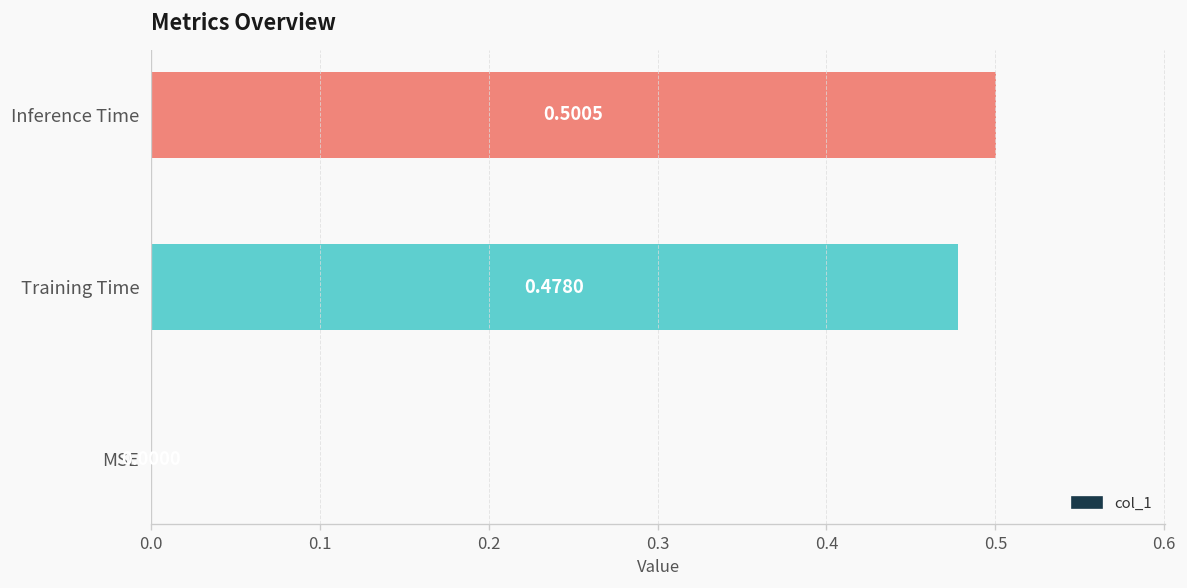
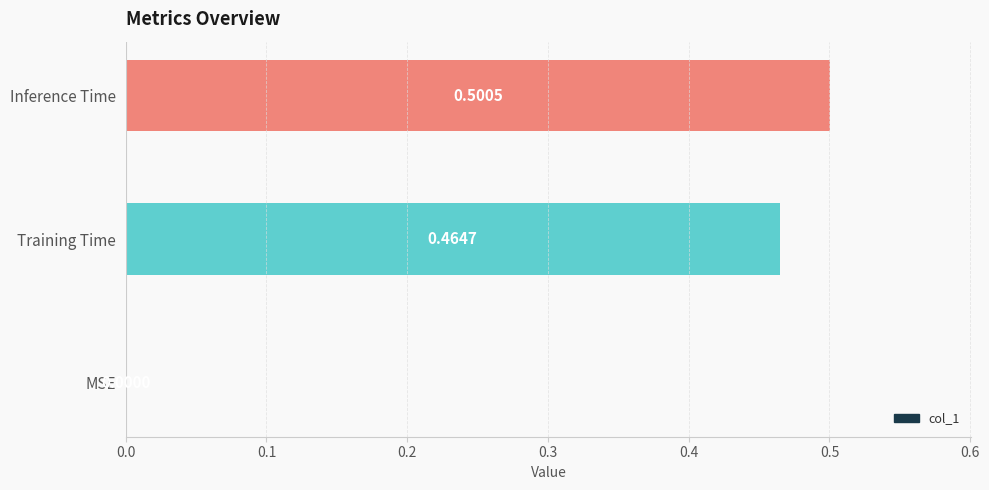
Training Time: 0.4780 -> 0.4647
